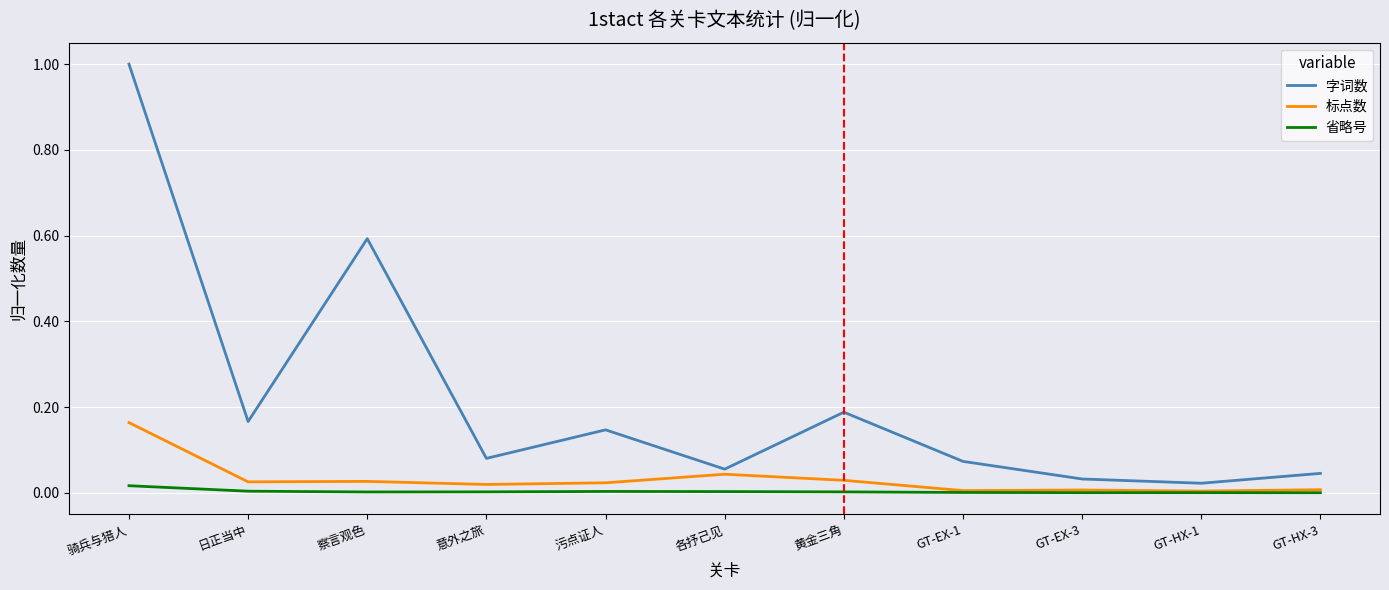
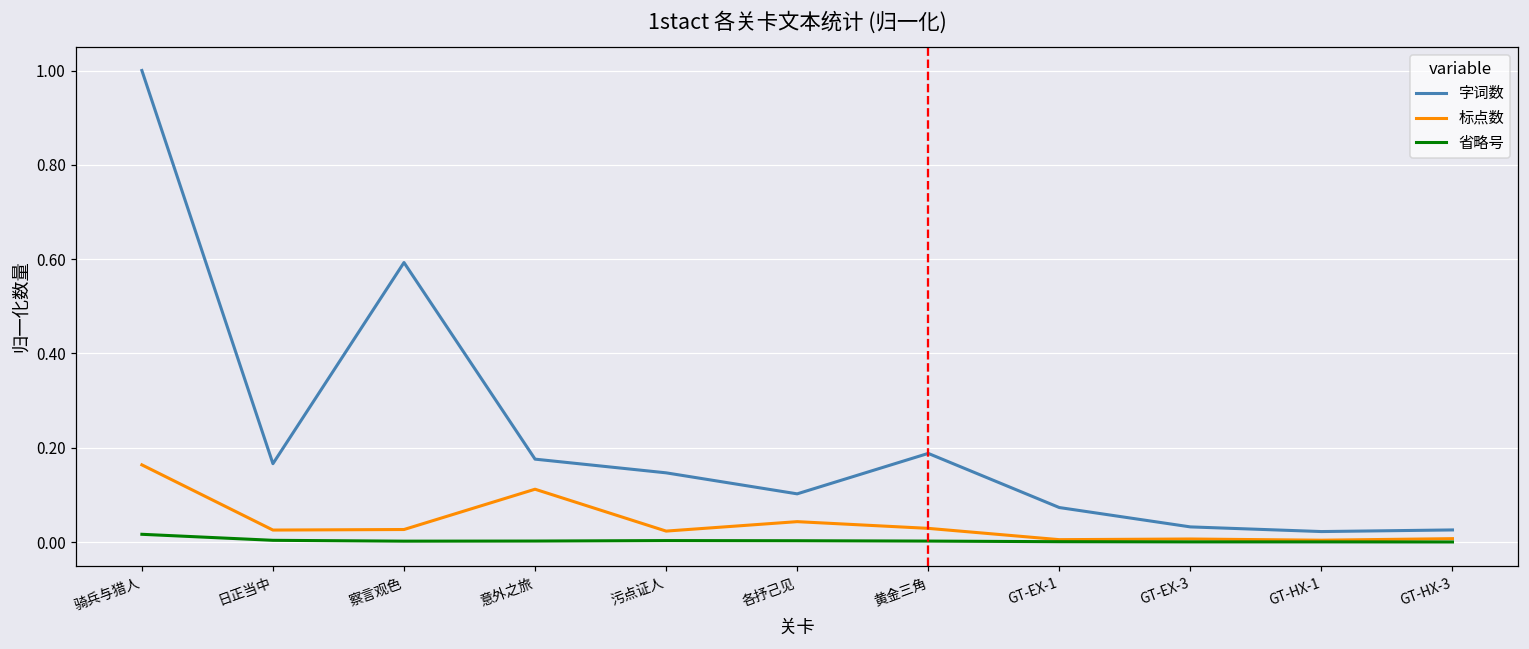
字词数, 意外之旅: 0.08 -> 0.18
标点数, 意外之旅: 0.02 -> 0.11
字词数, 各抒己见: 0.06 -> 0.10
字词数, GT-HX-3: 0.05 -> 0.03
